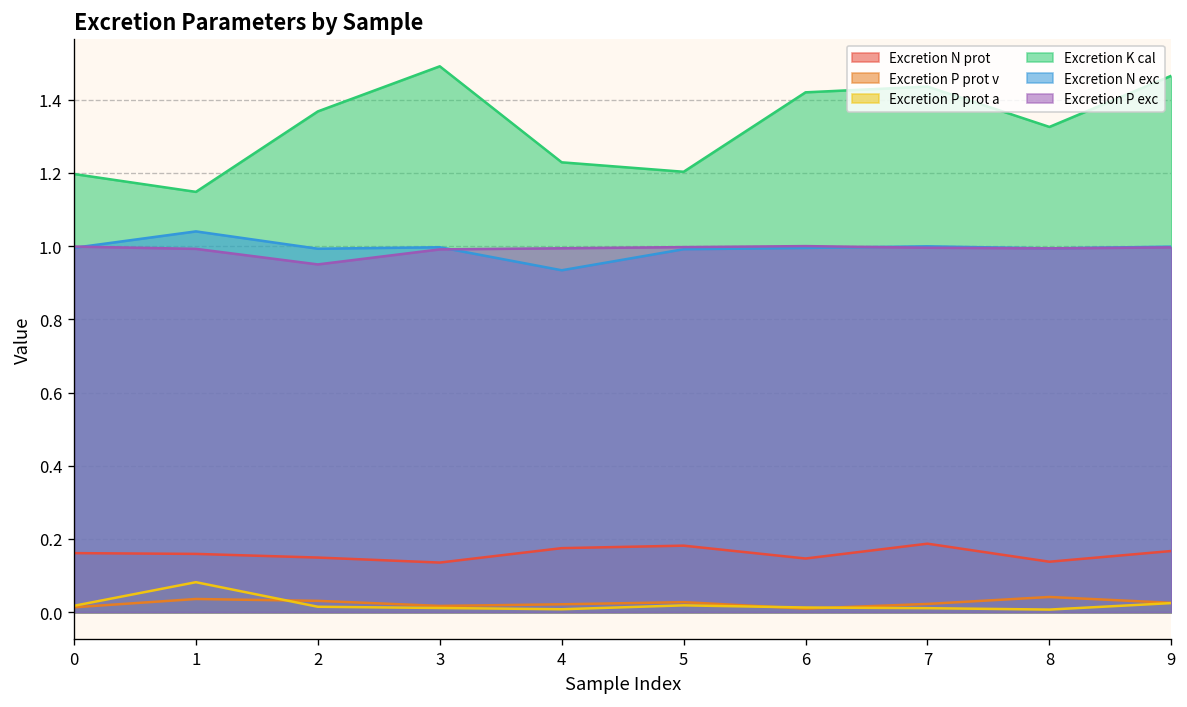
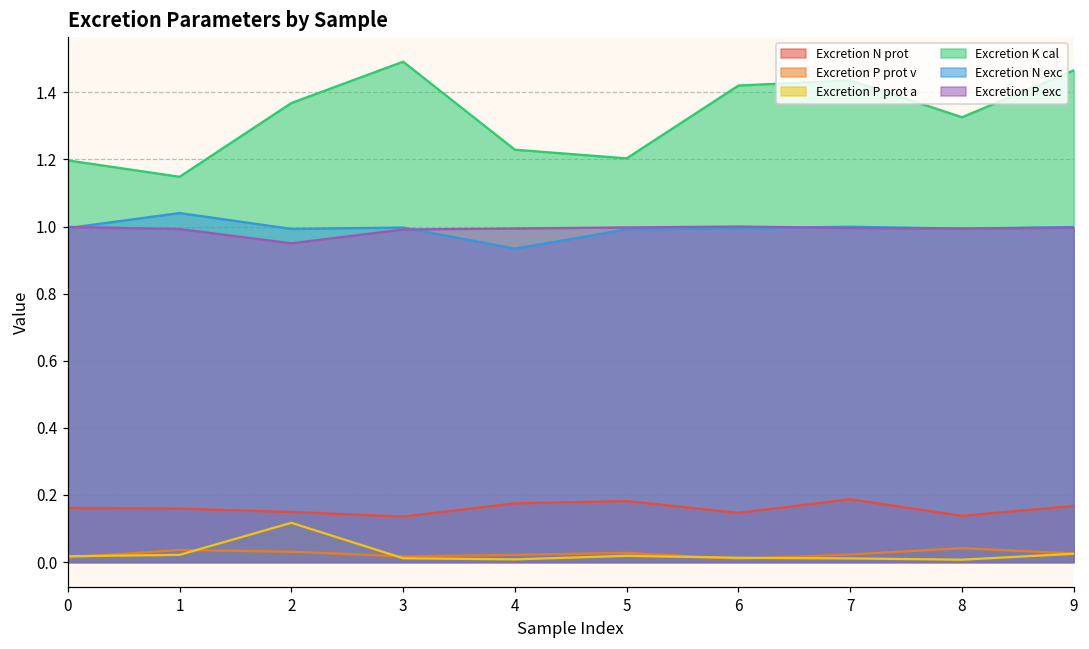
Excretion P prot a, 1: 0.08 -> 0.02
Excretion P prot a, 2: 0.01 -> 0.12
